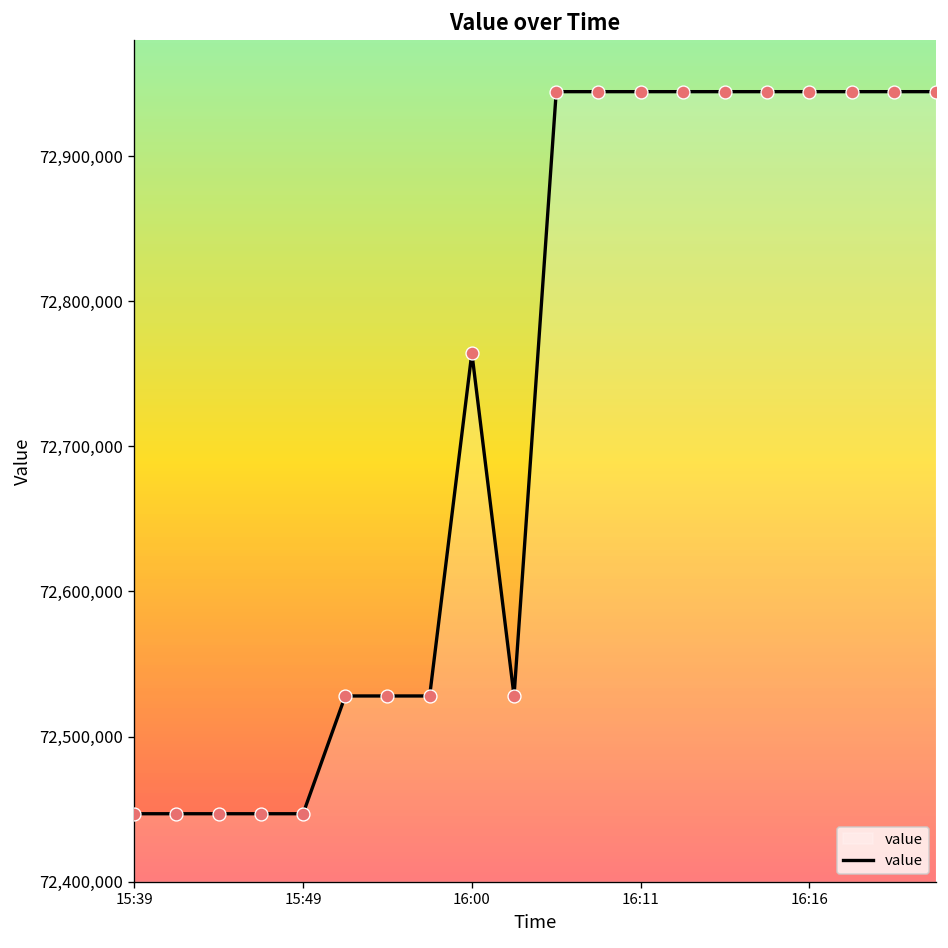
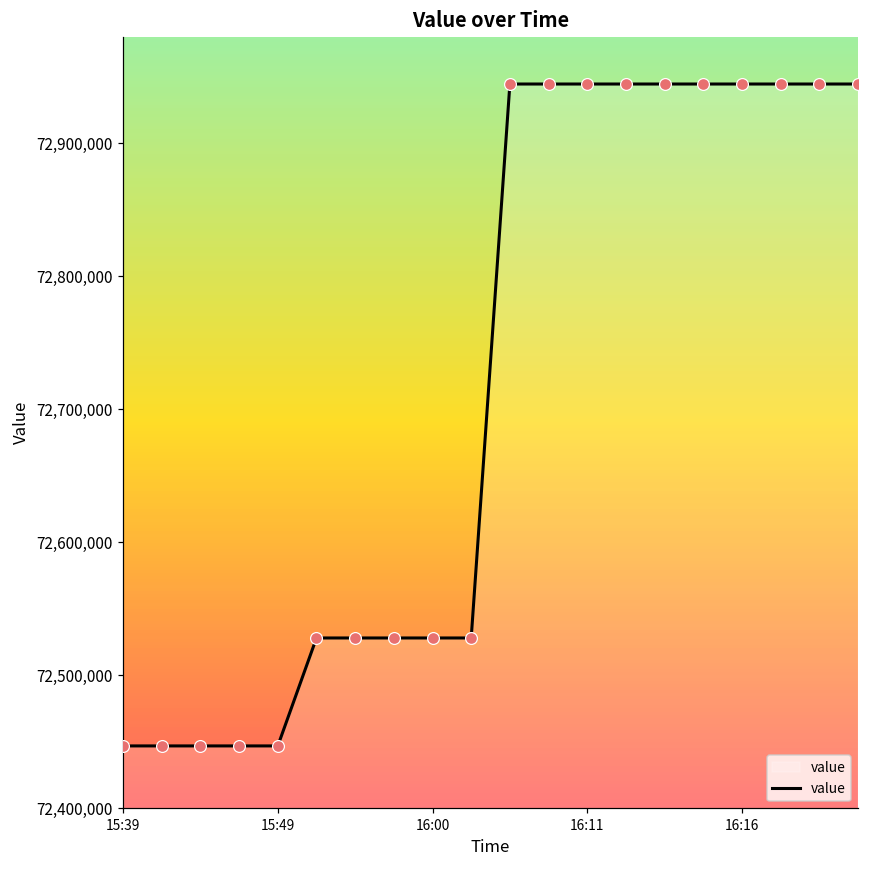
16:00: 72,764,000 -> 72,528,000
